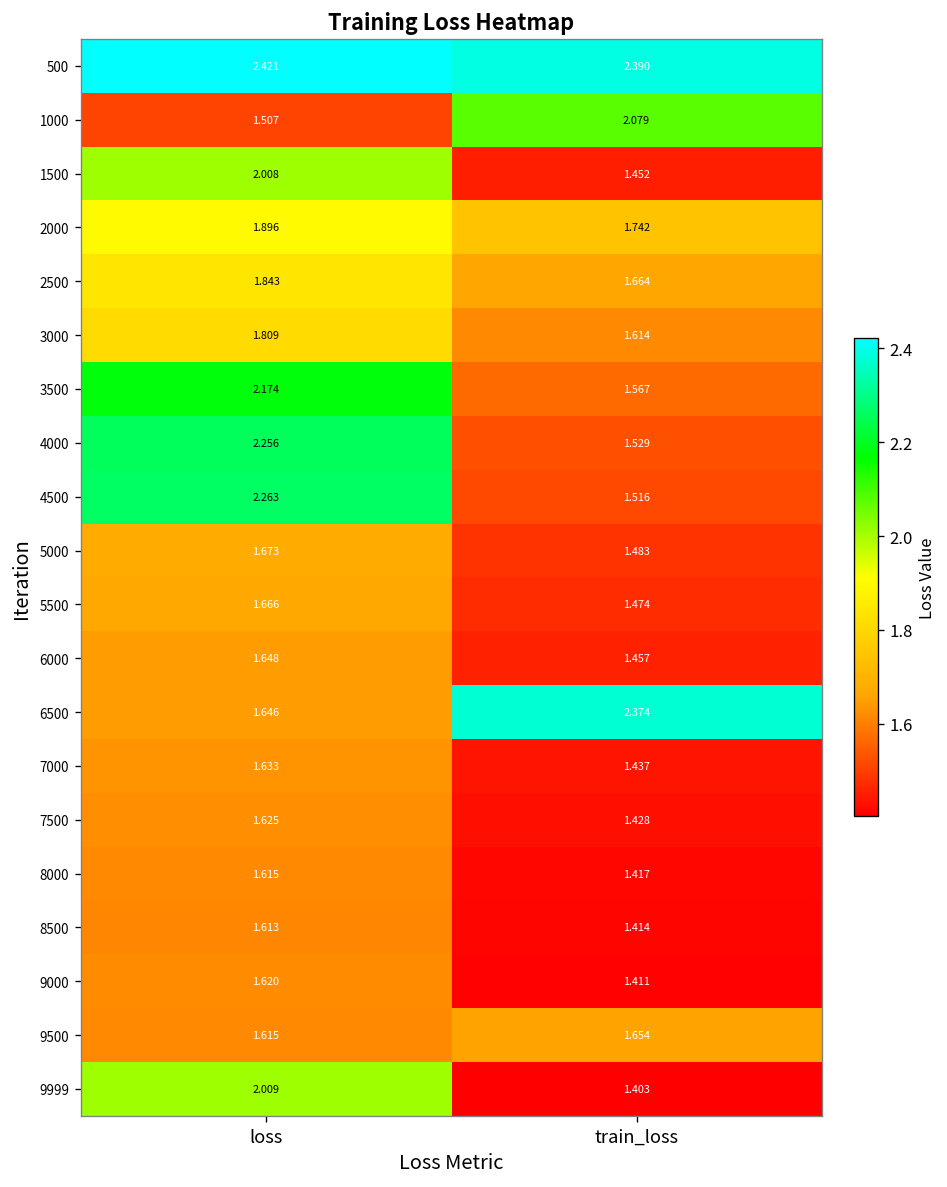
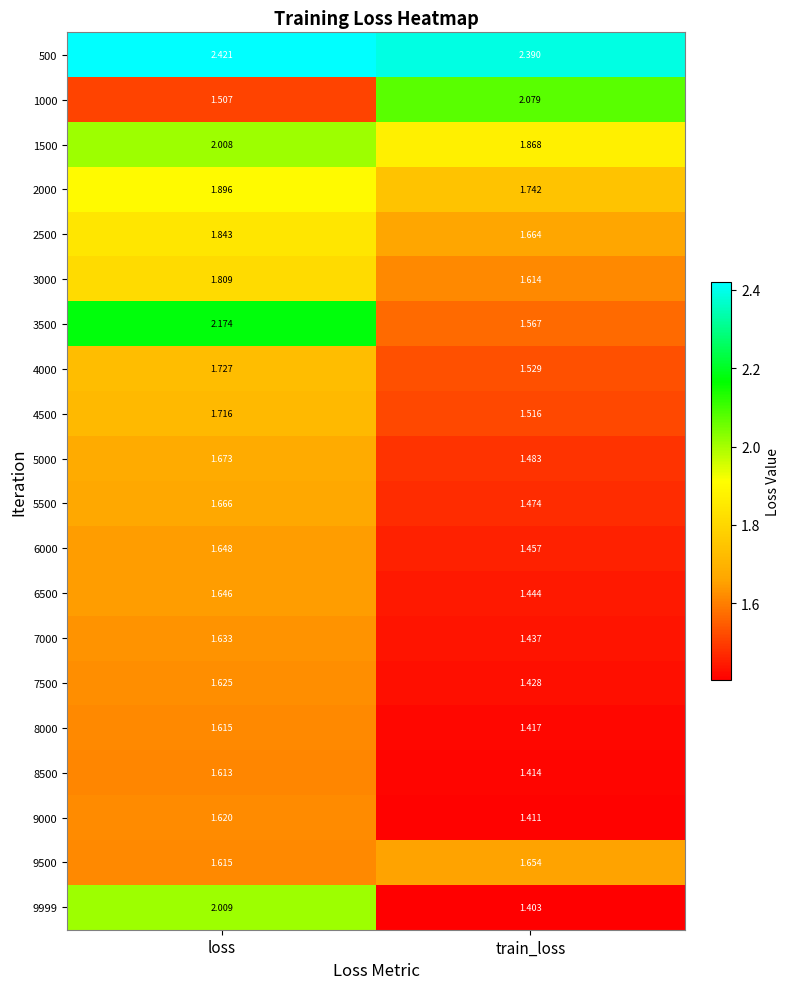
1500, train_loss: 1.452 -> 1.868
4000, loss: 2.256 -> 1.727
4500, loss: 2.263 -> 1.716
6500, train_loss: 2.374 -> 1.444
